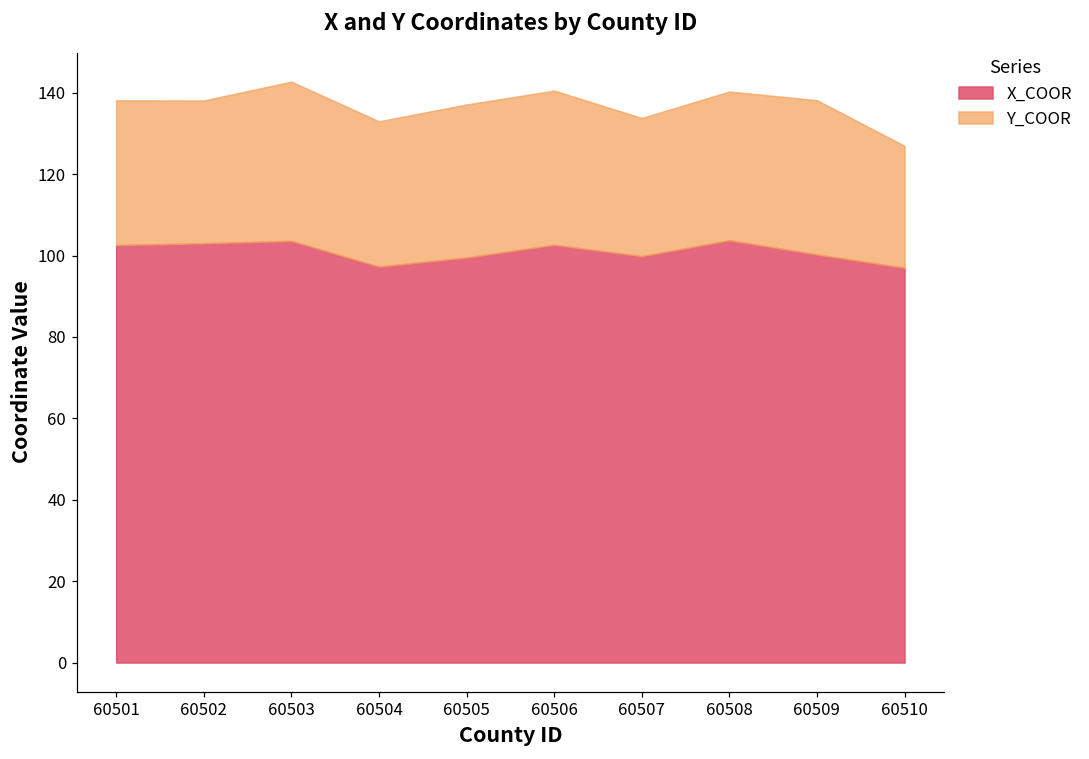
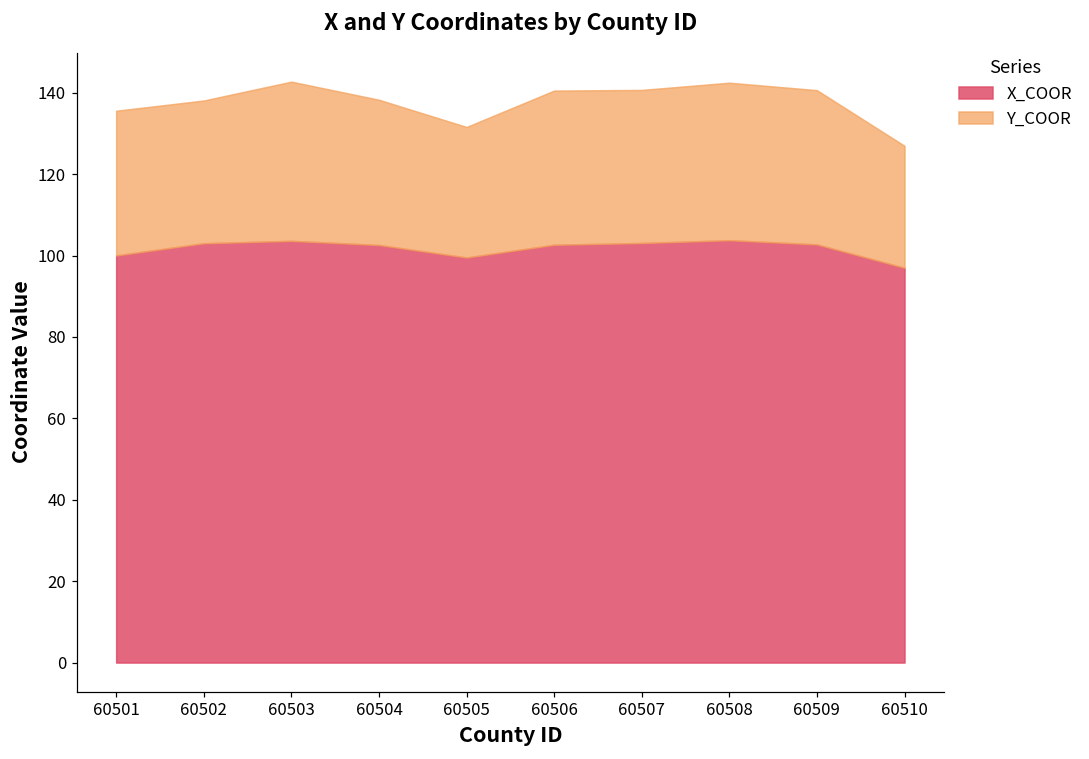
X_COOR, 60501: 103 -> 100
X_COOR, 60504: 97 -> 103
Y_COOR, 60505: 38 -> 32
X_COOR, 60507: 100 -> 103
Y_COOR, 60507: 34 -> 38
Y_COOR, 60508: 37 -> 39
X_COOR, 60509: 100 -> 103
